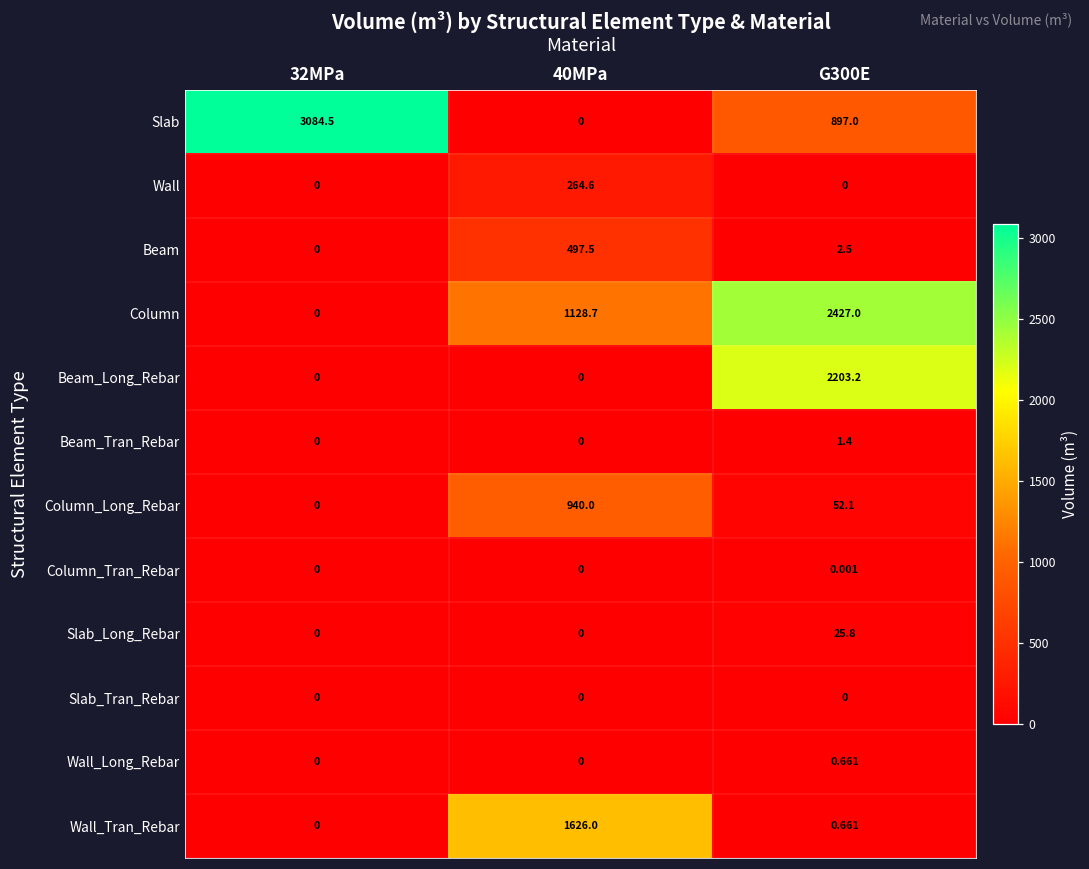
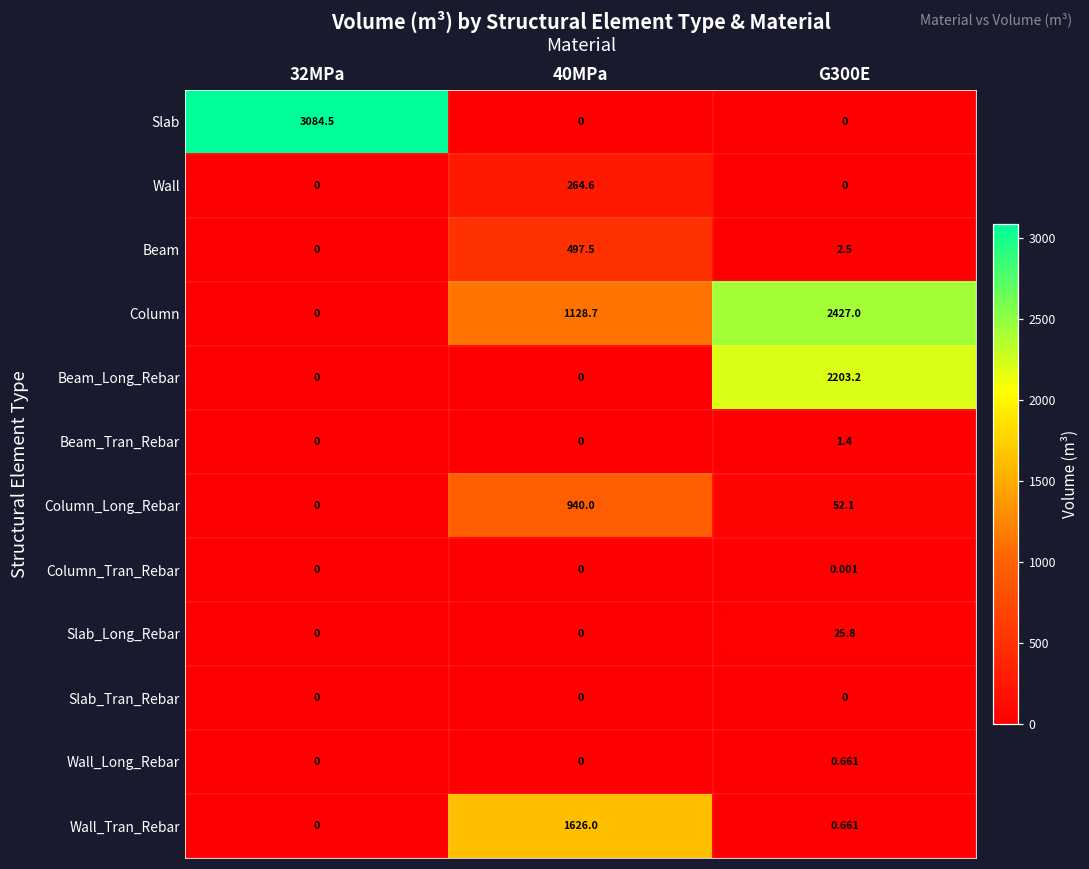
Slab, G300E: 897.0 -> 0
